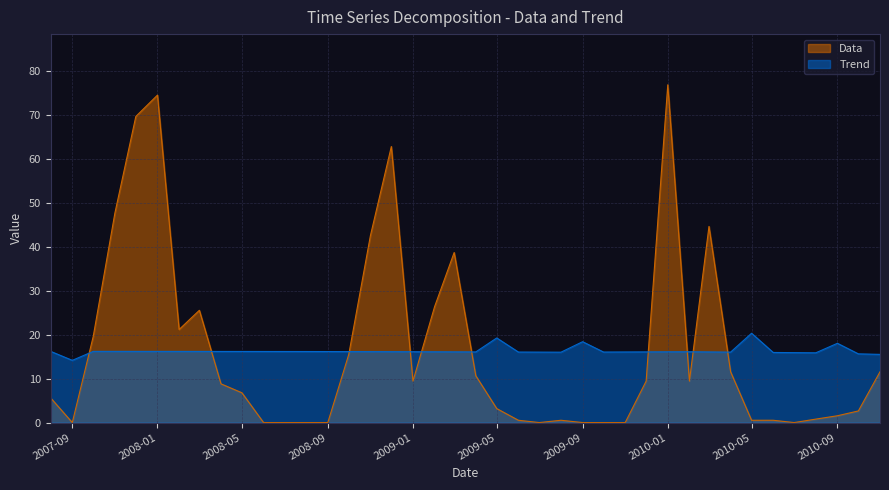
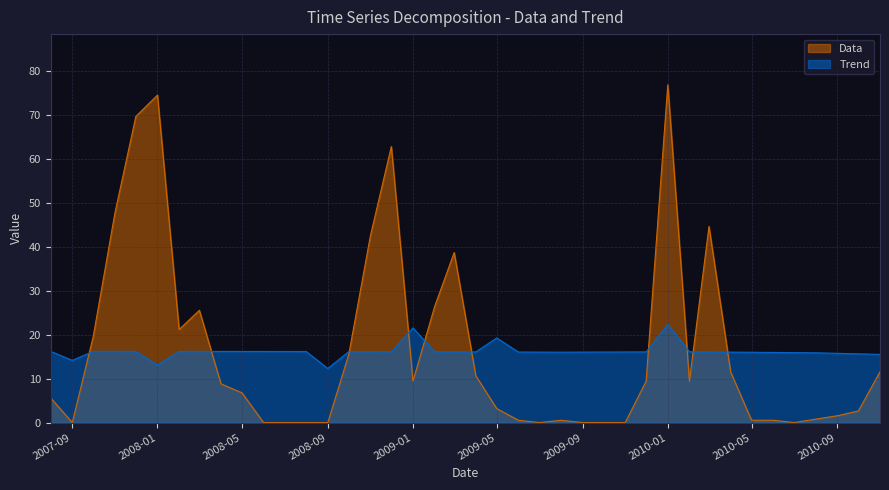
Trend, 2008-01: 16 -> 13
Trend, 2008-09: 16 -> 12
Trend, 2009-01: 16 -> 22
Trend, 2009-09: 18 -> 16
Trend, 2010-01: 16 -> 22
Trend, 2010-05: 20 -> 16
Trend, 2010-09: 18 -> 16
